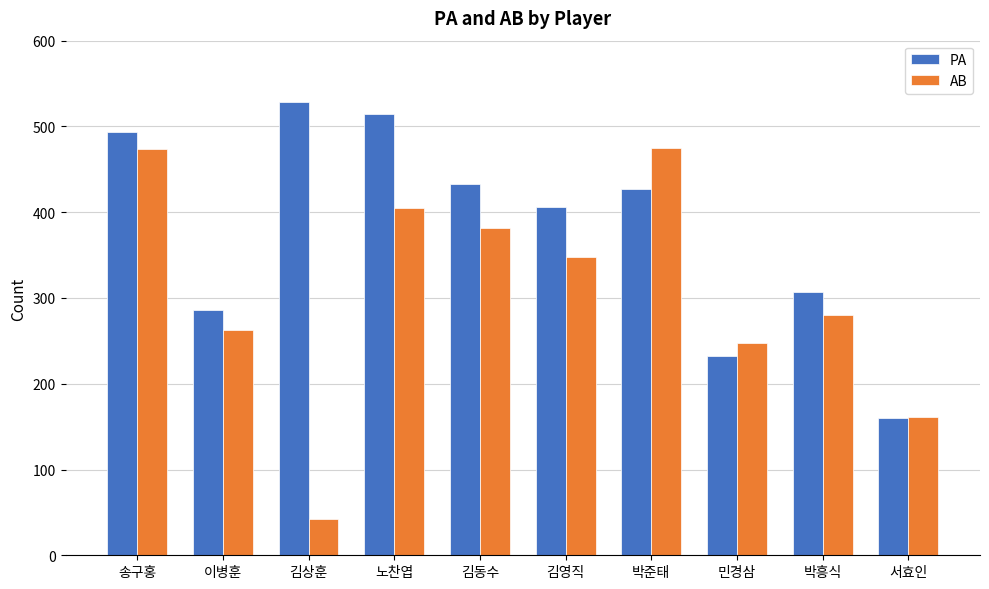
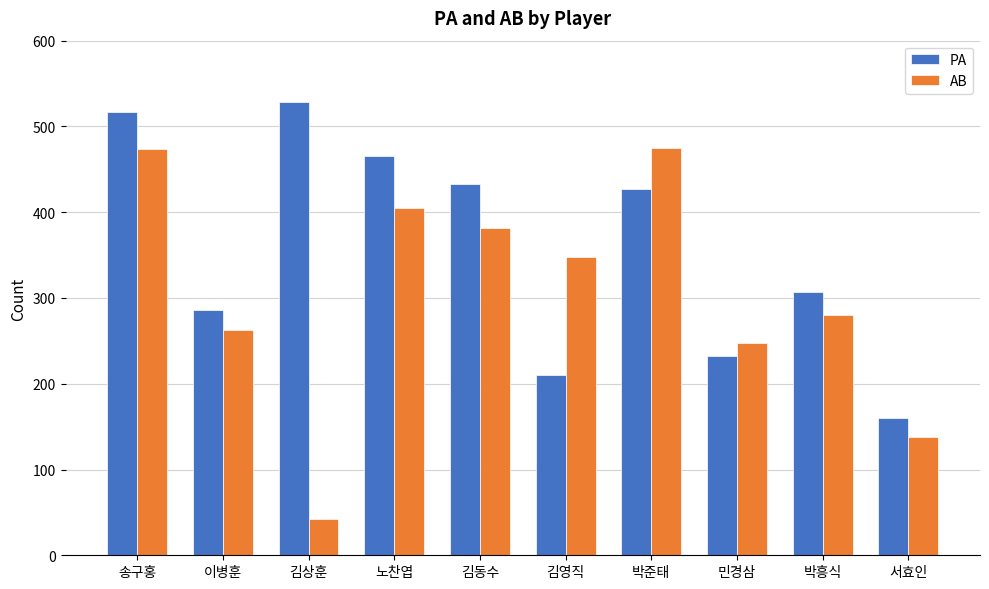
PA, 송구홍: 490 -> 520
PA, 노찬엽: 520 -> 470
PA, 김영직: 410 -> 210
AB, 서효인: 160 -> 140
